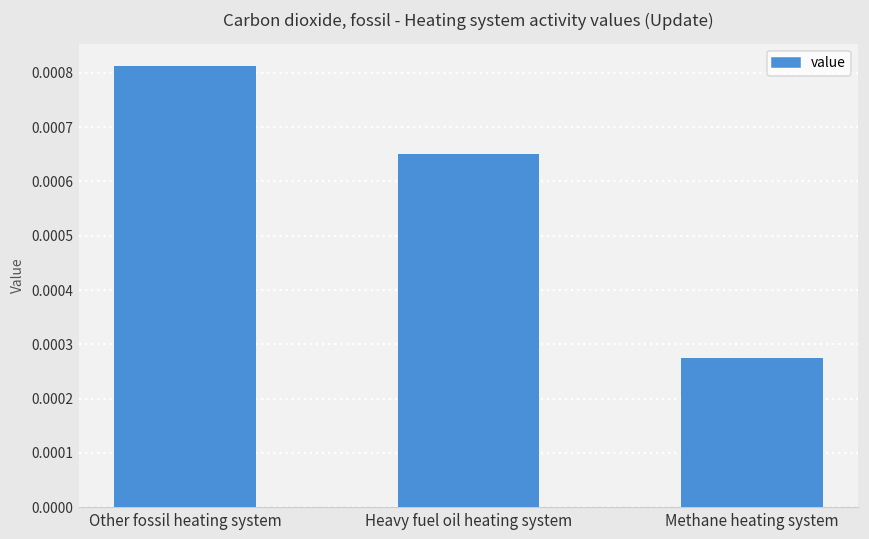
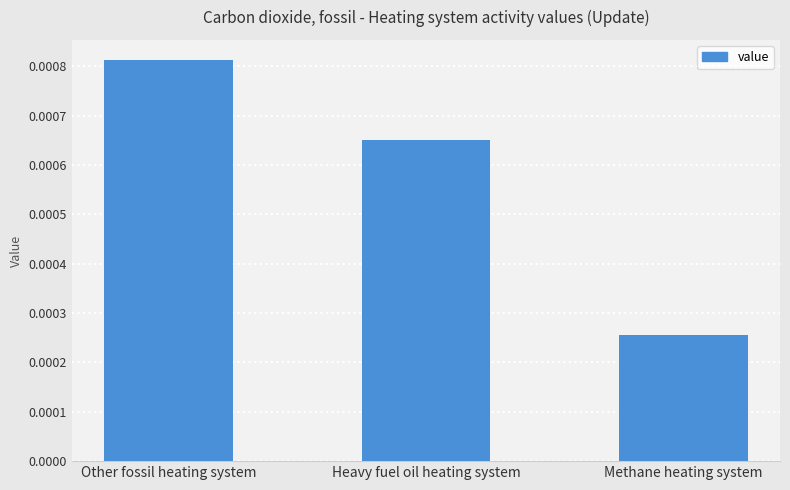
Methane heating system: 0.00027 -> 0.00026
